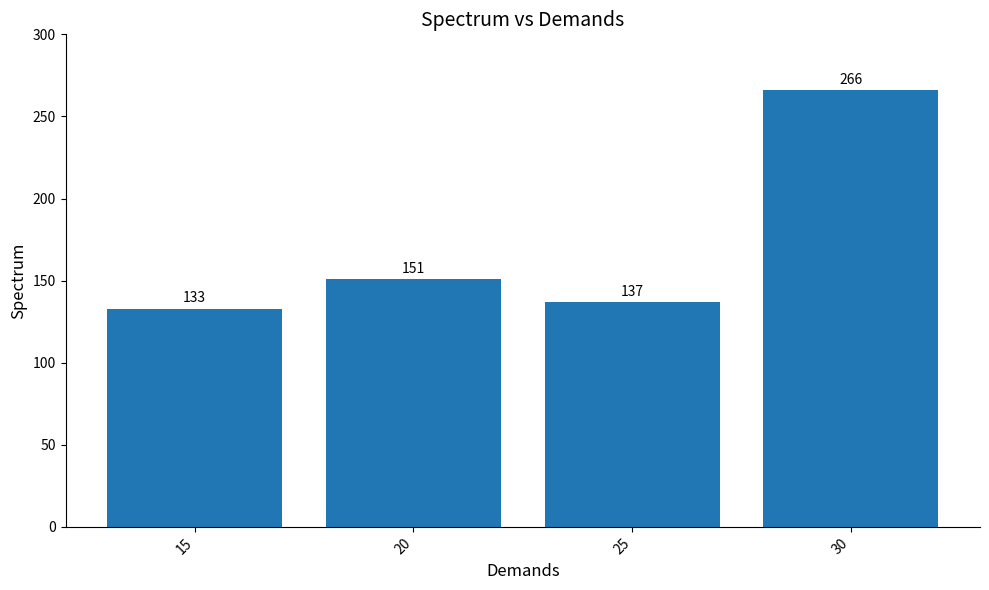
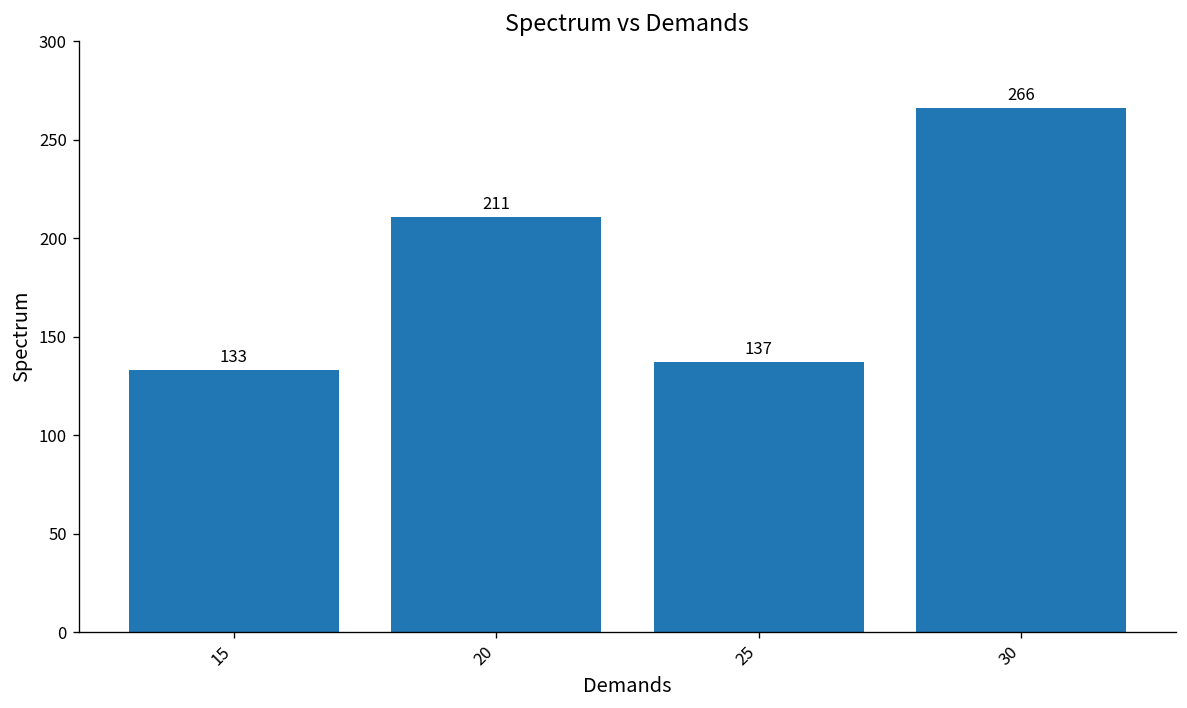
20: 151 -> 211
